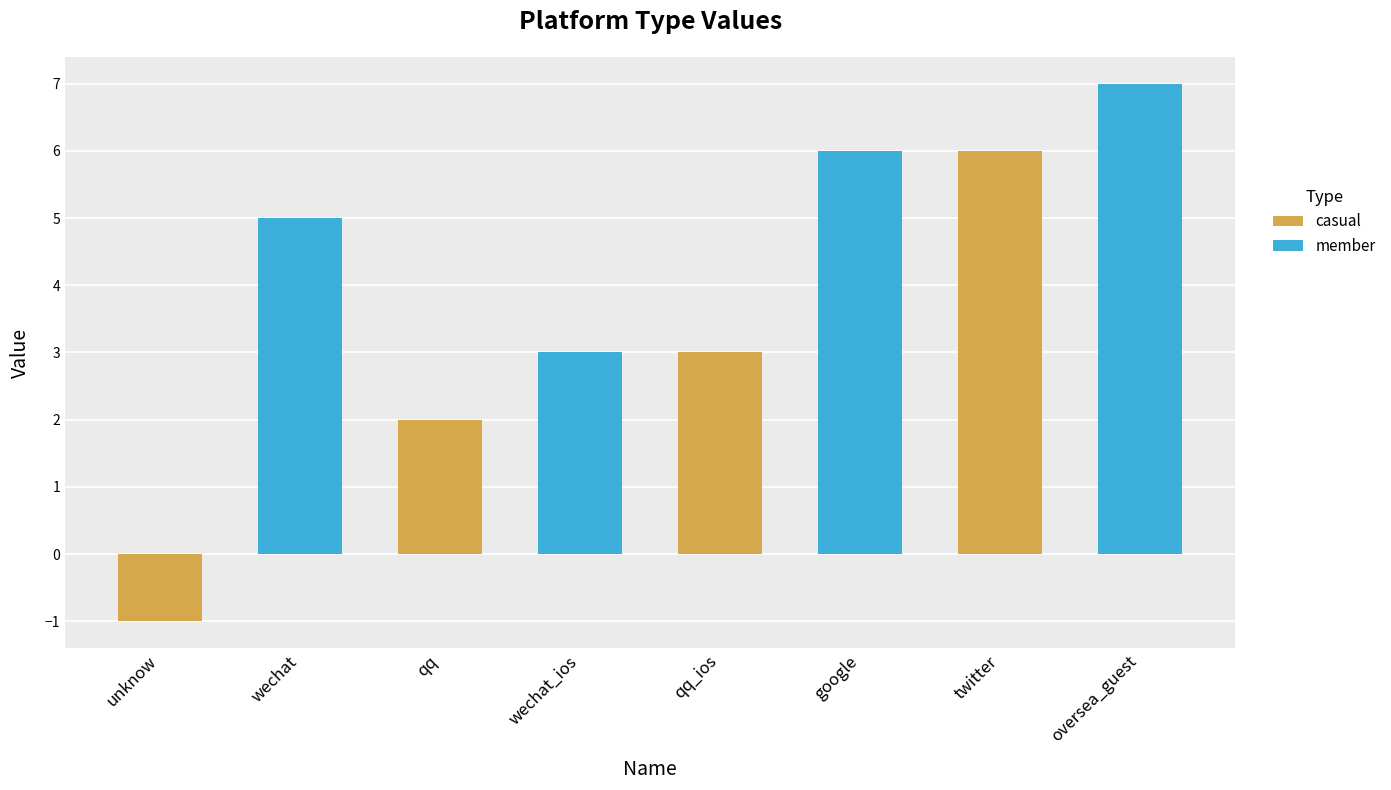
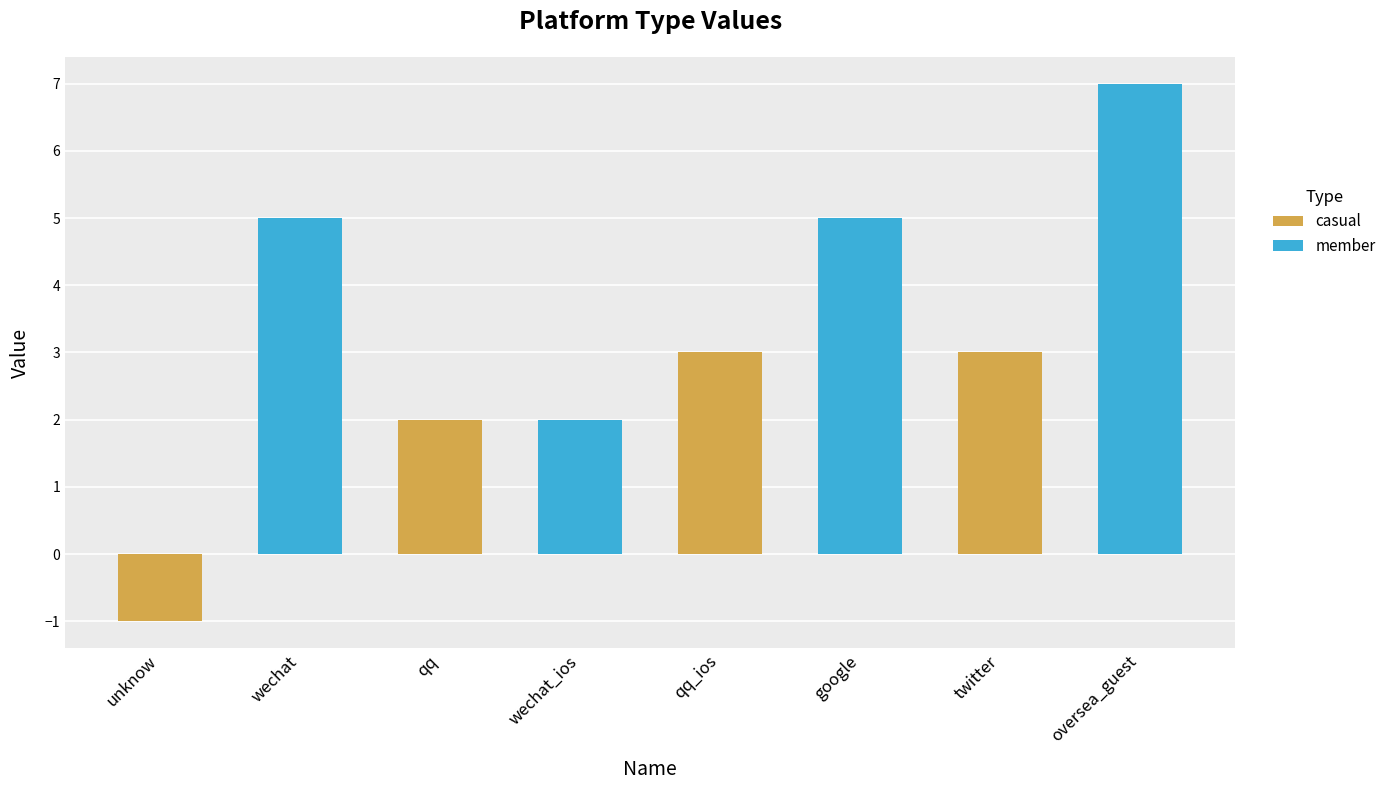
wechat_ios: 3 -> 2
google: 6 -> 5
twitter: 6 -> 3
